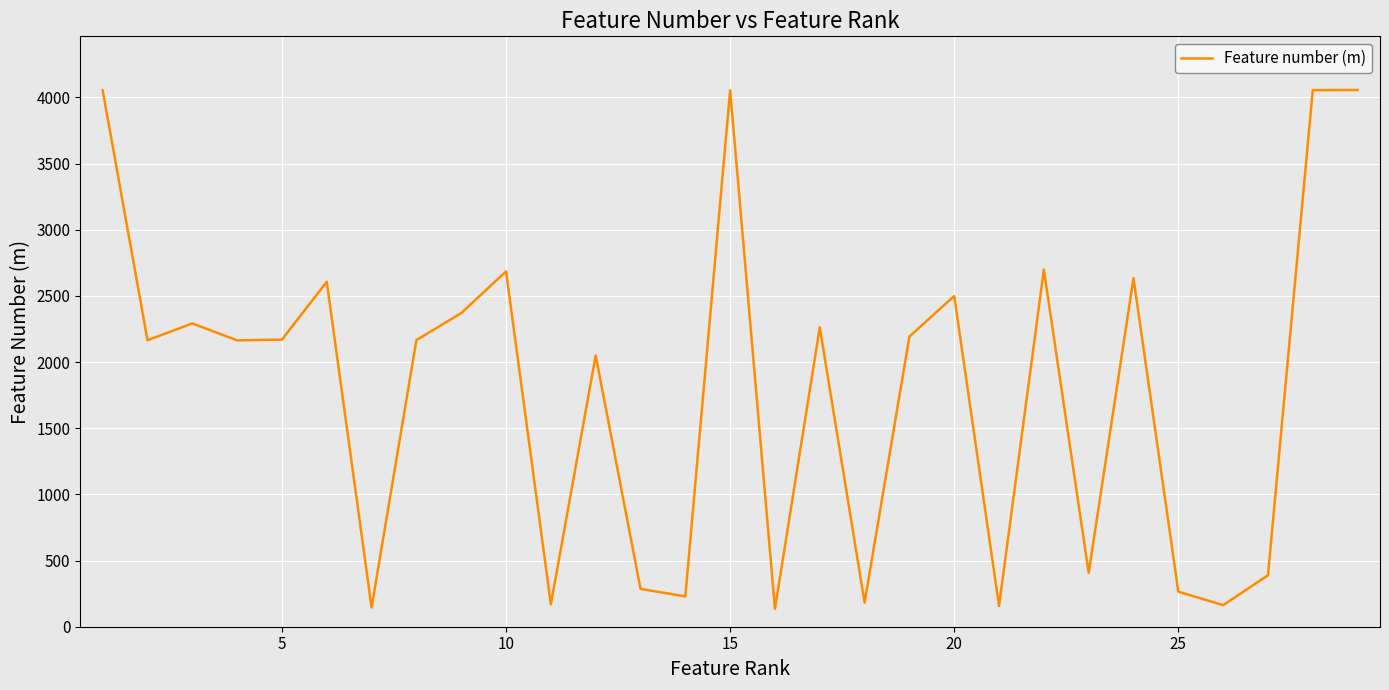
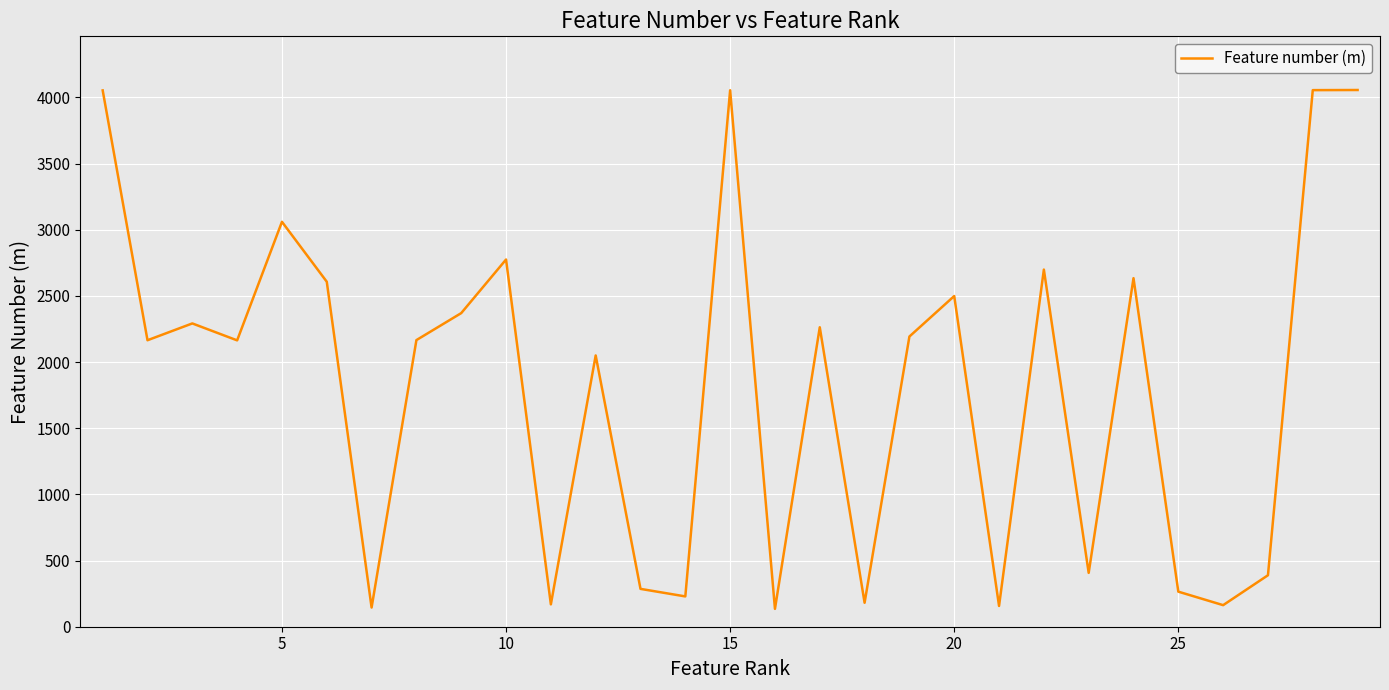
5: 2170 -> 3060
10: 2690 -> 2780
